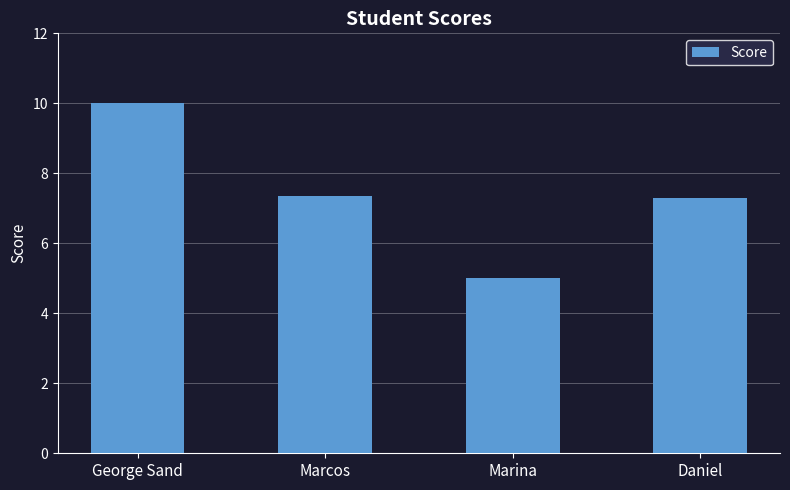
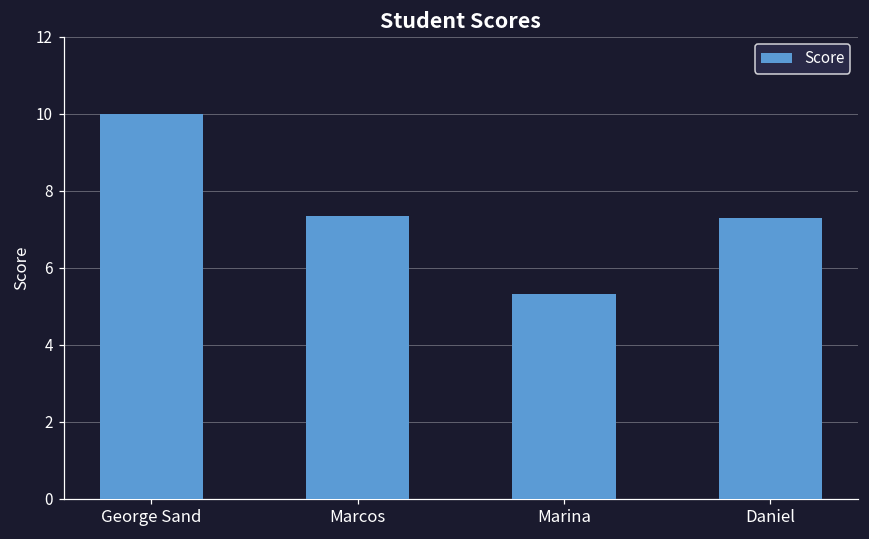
Marina: 5.0 -> 5.3
